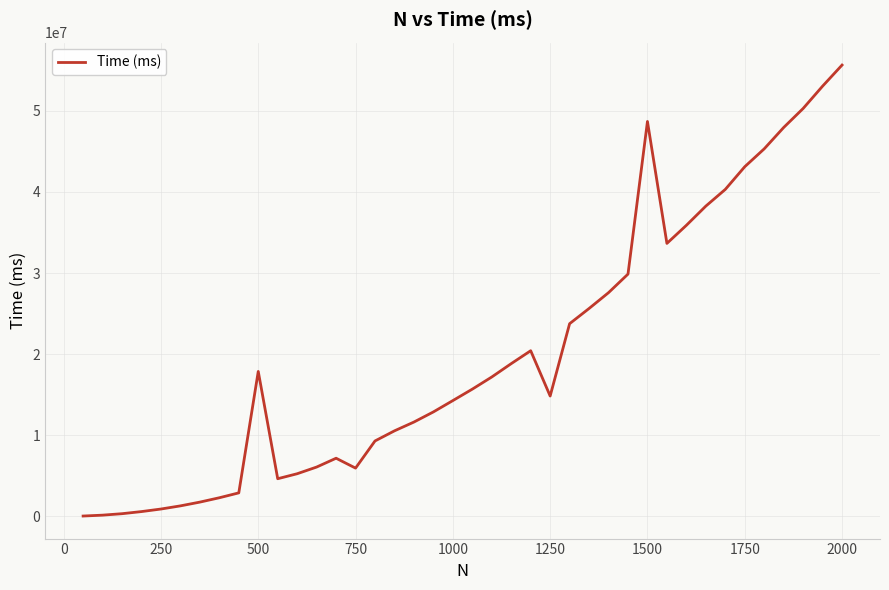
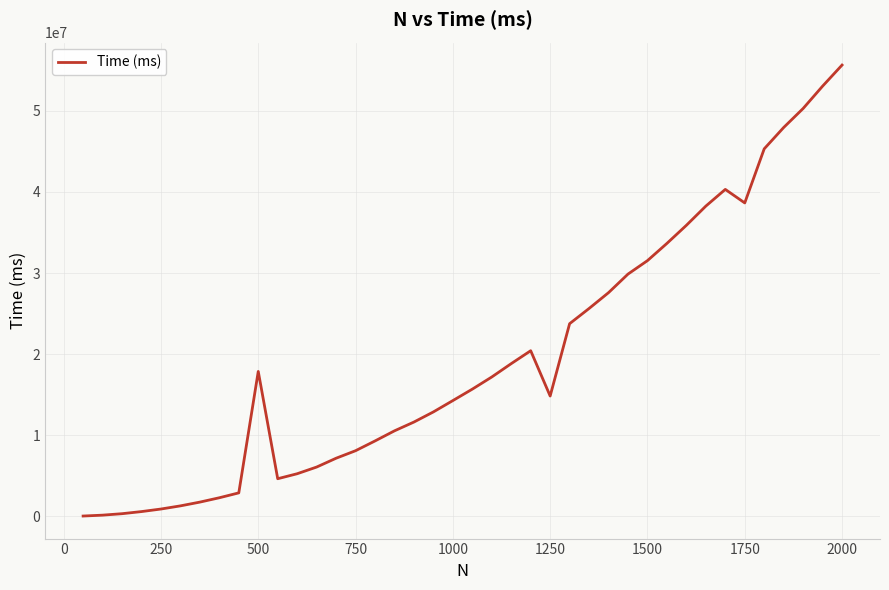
750: 6000000 -> 8000000
1500: 49000000 -> 32000000
1750: 43000000 -> 39000000
